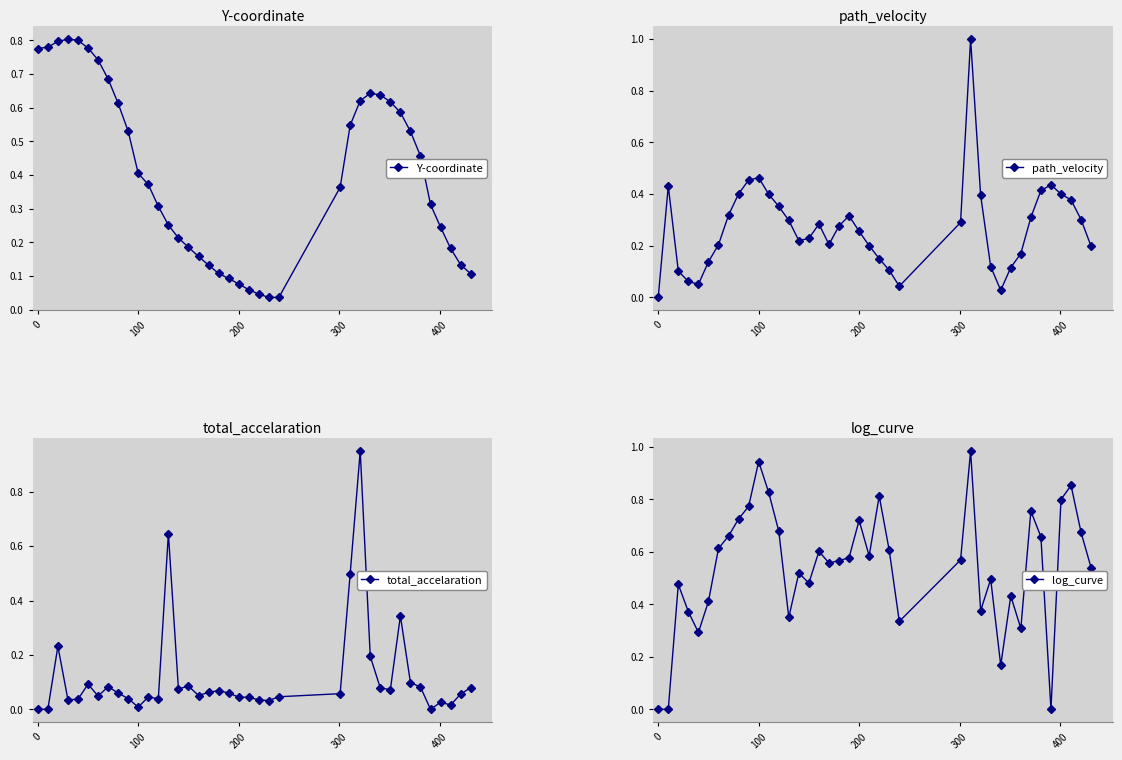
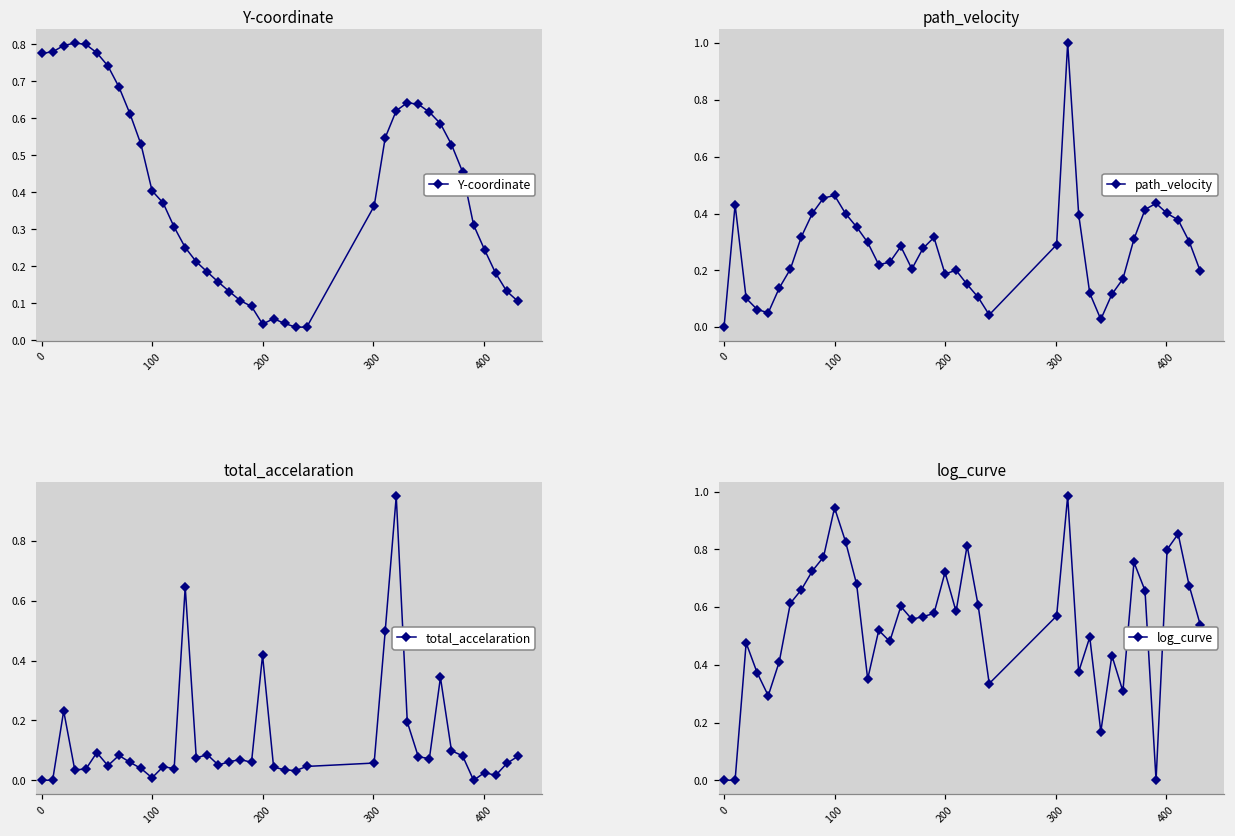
Y-coordinate, 200: 0.08 -> 0.04
path_velocity, 200: 0.26 -> 0.19
total_accelaration, 200: 0.04 -> 0.42
